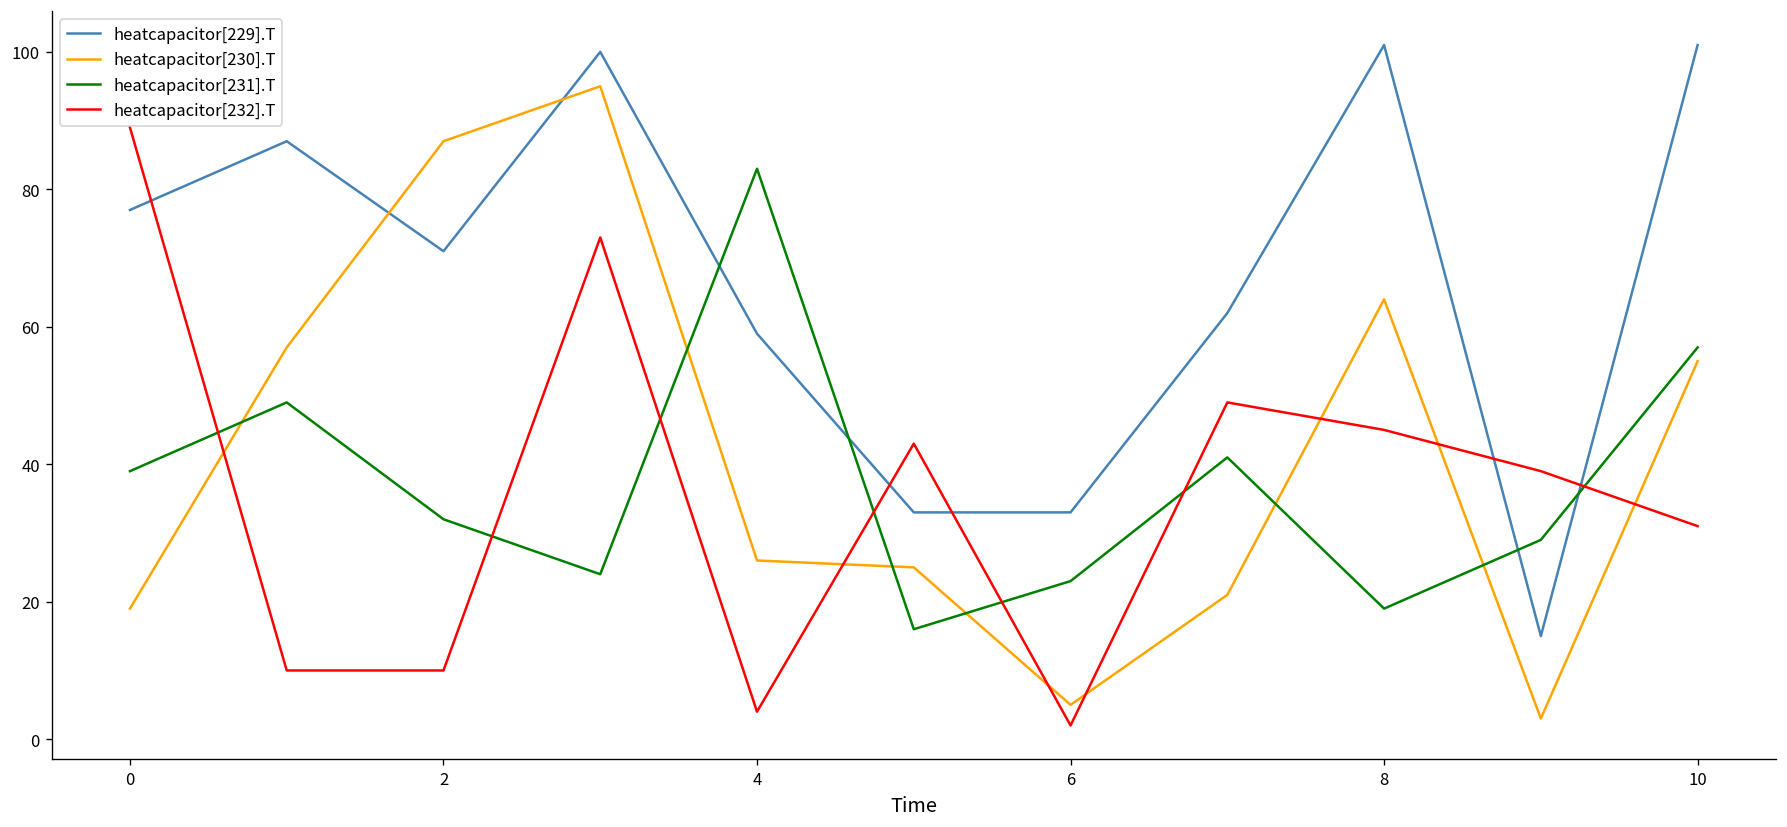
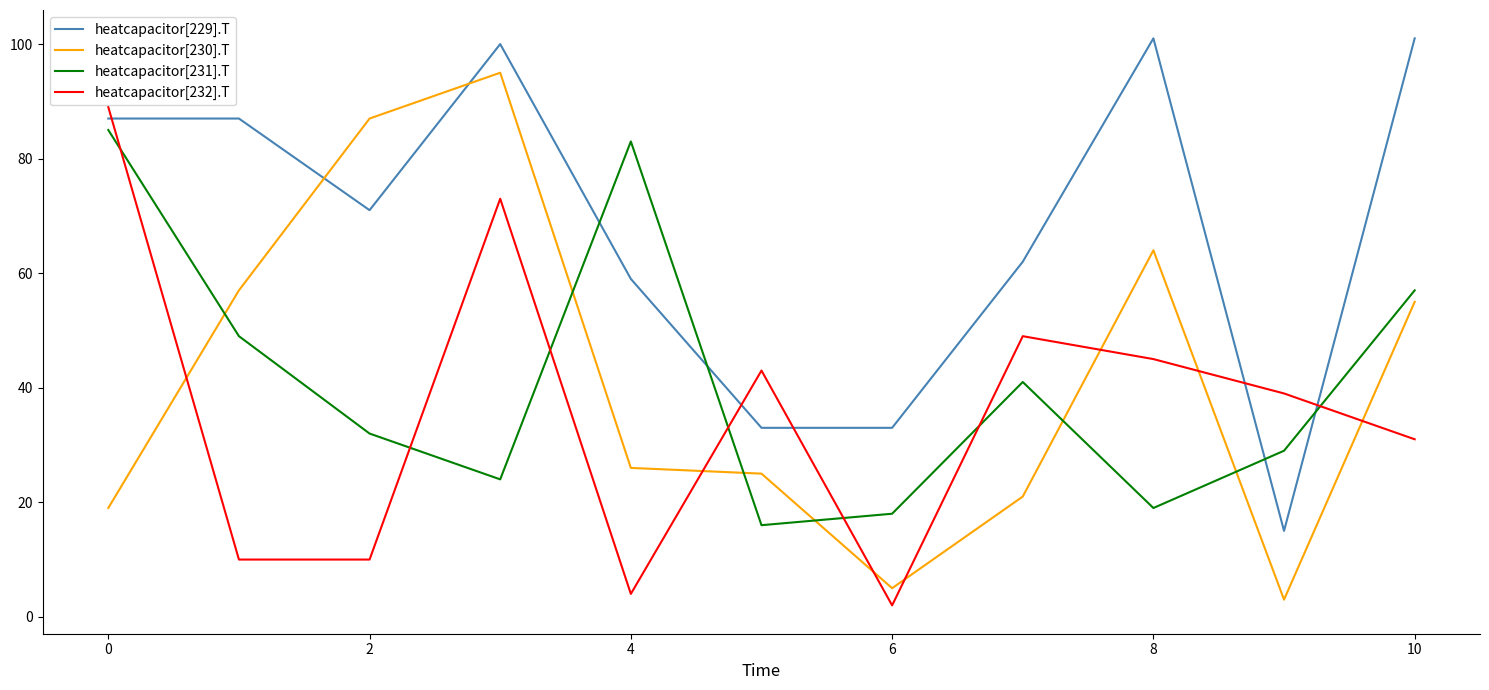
heatcapacitor[229].T, 0: 77 -> 87
heatcapacitor[231].T, 0: 39 -> 85
heatcapacitor[231].T, 6: 23 -> 18
